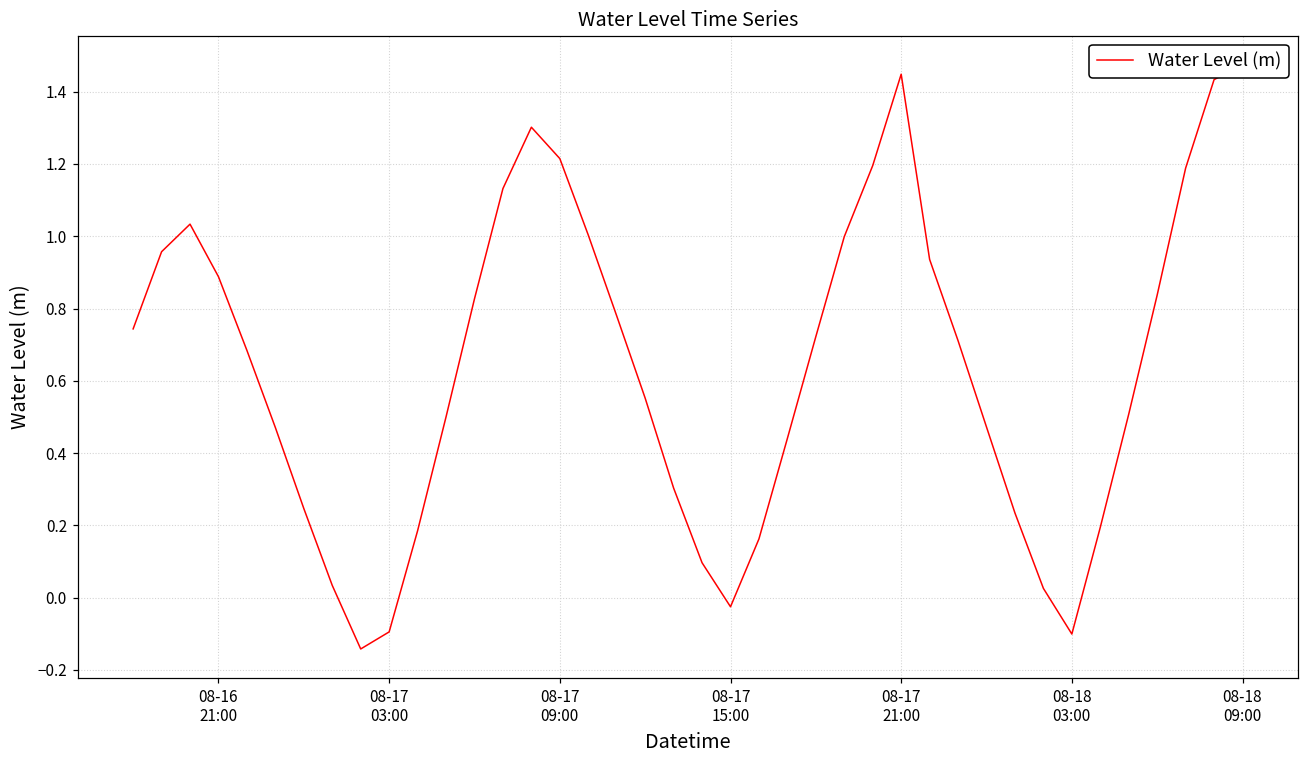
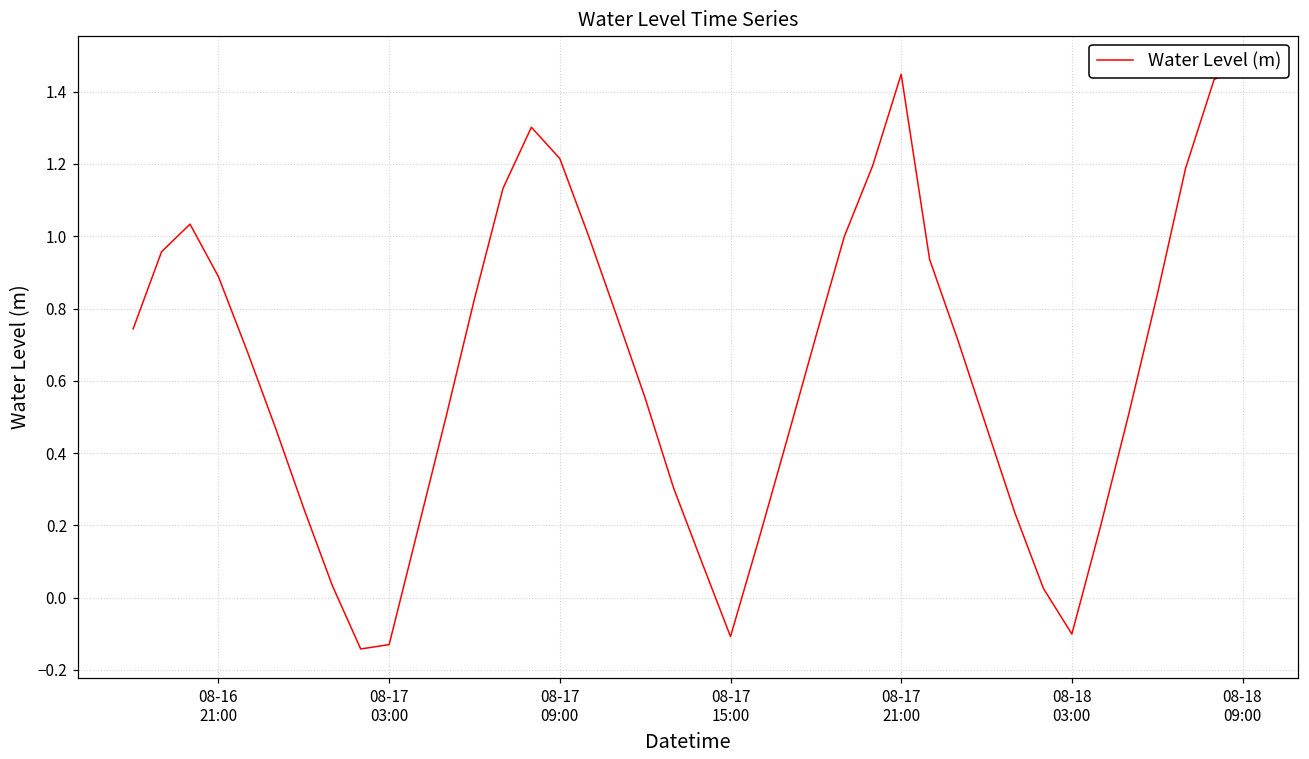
08-17 03:00: -0.09 -> -0.13
08-17 15:00: -0.03 -> -0.11
